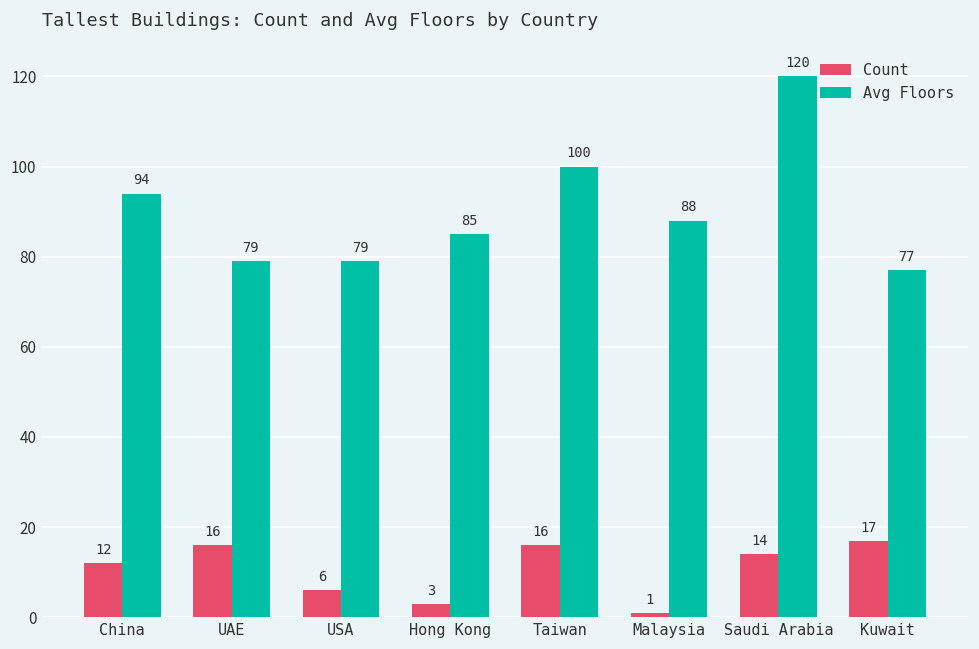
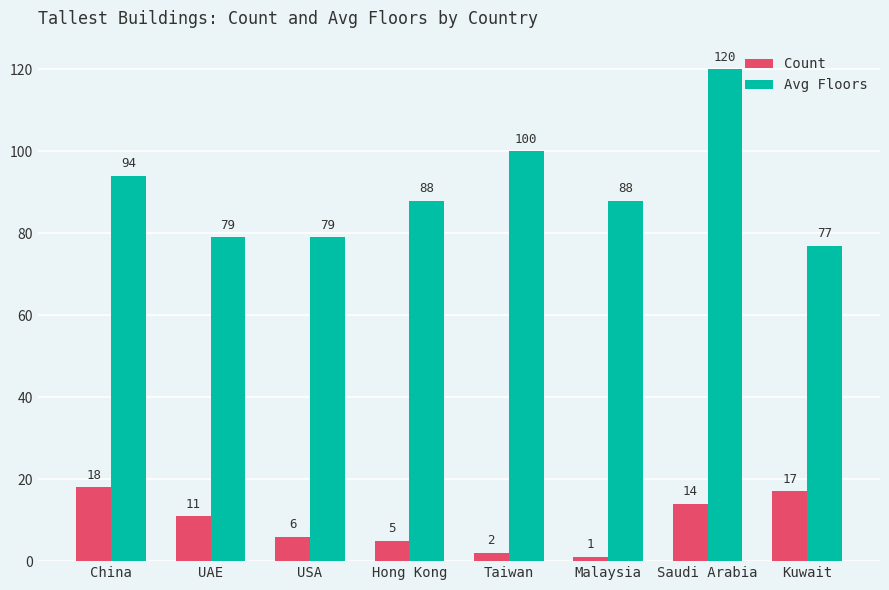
Count, China: 12 -> 18
Count, UAE: 16 -> 11
Count, Hong Kong: 3 -> 5
Avg Floors, Hong Kong: 85 -> 88
Count, Taiwan: 16 -> 2
